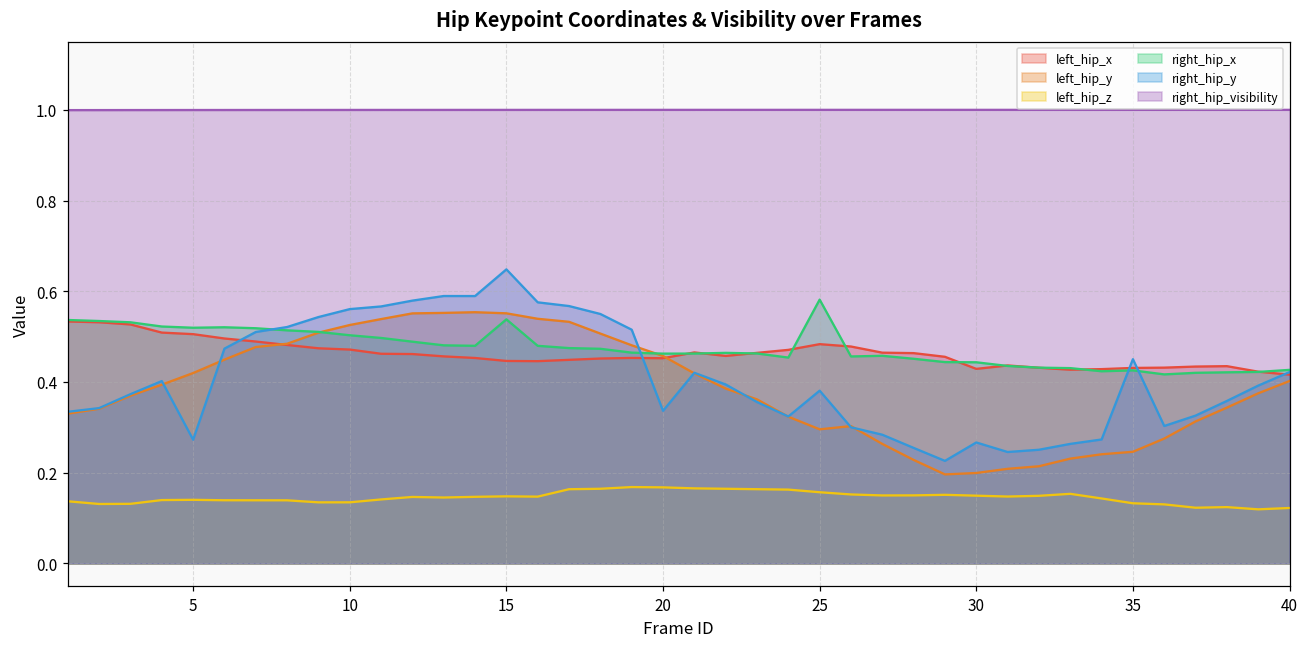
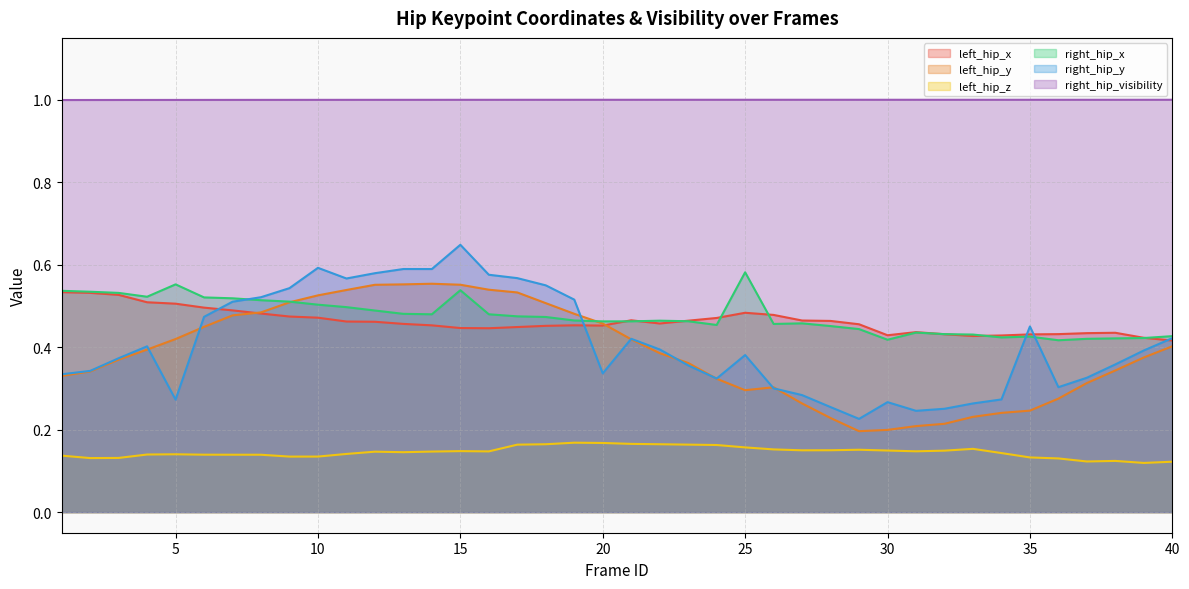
right_hip_x, 5: 0.52 -> 0.55
right_hip_y, 10: 0.56 -> 0.59
right_hip_x, 30: 0.44 -> 0.42
